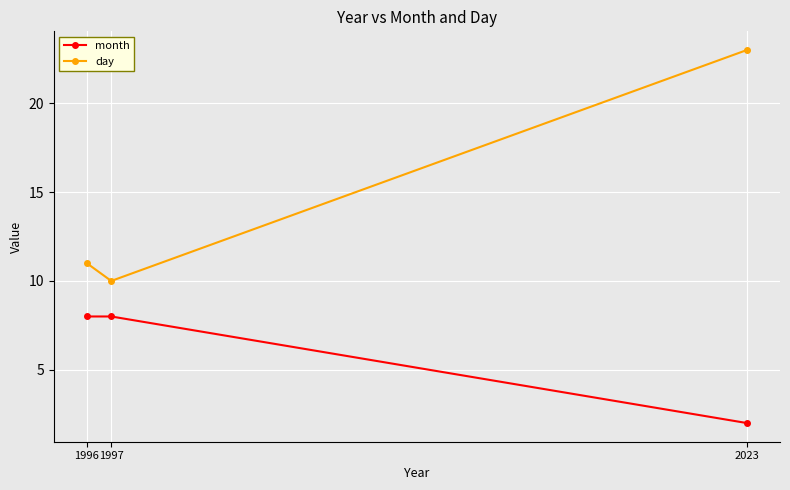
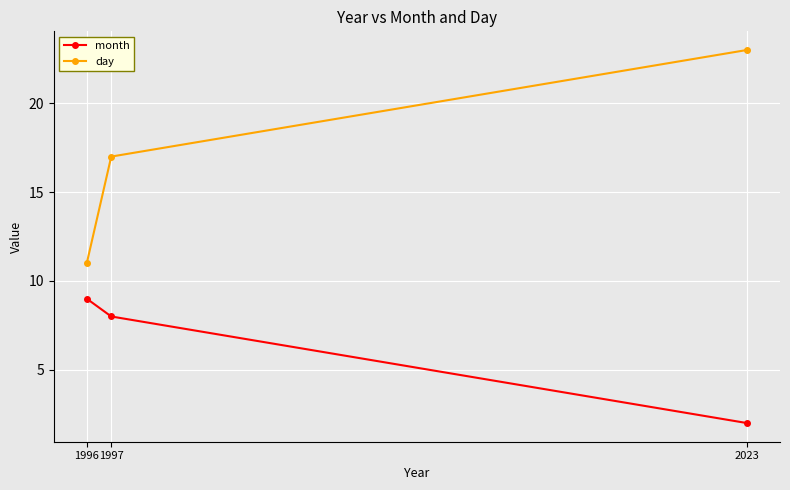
month, 1996: 8 -> 9
day, 1997: 10 -> 17
